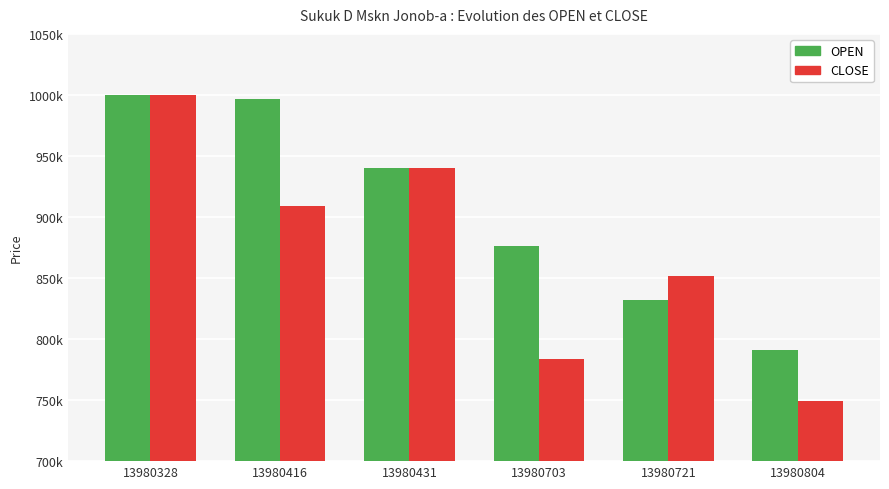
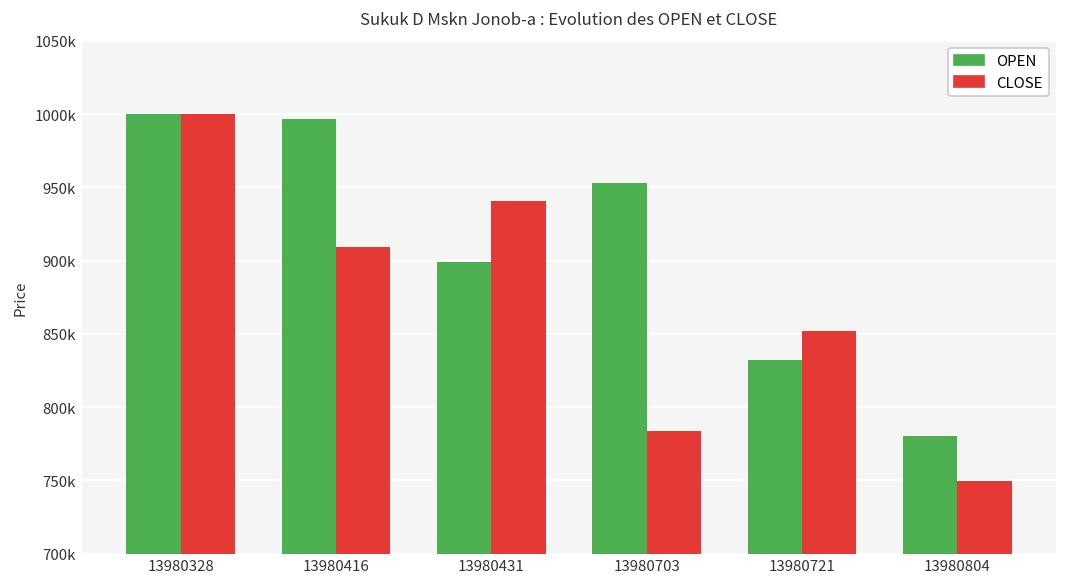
OPEN, 13980431: 941000 -> 899000
OPEN, 13980703: 876000 -> 953000
OPEN, 13980804: 791000 -> 781000
